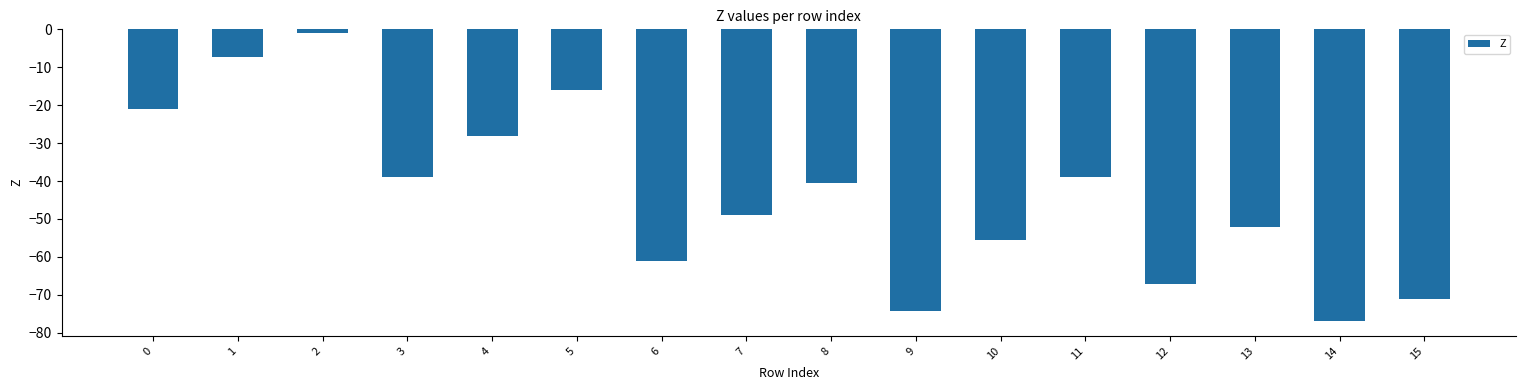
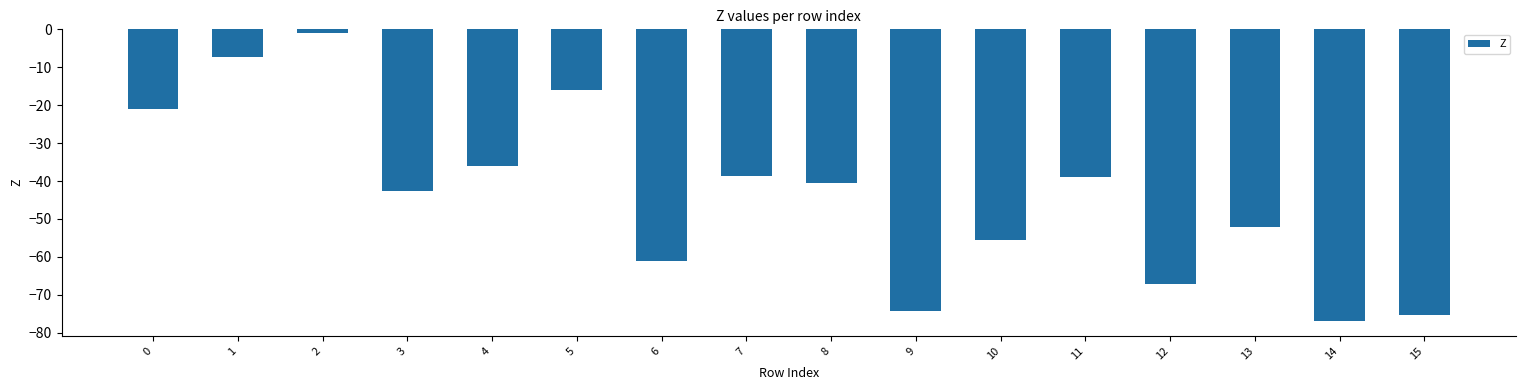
3: -39 -> -43
4: -28 -> -36
7: -49 -> -39
15: -71 -> -75
